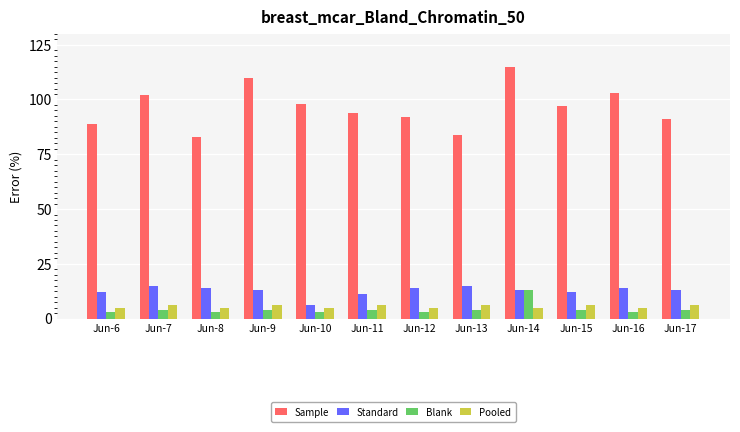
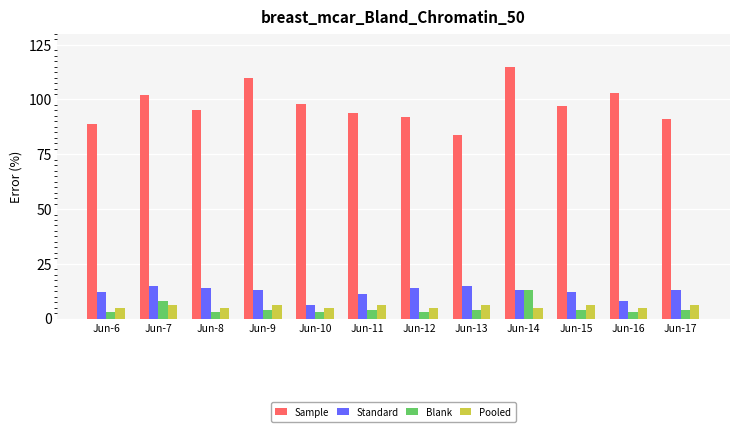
Blank, Jun-7: 4 -> 8
Sample, Jun-8: 83 -> 95
Standard, Jun-16: 14 -> 8
